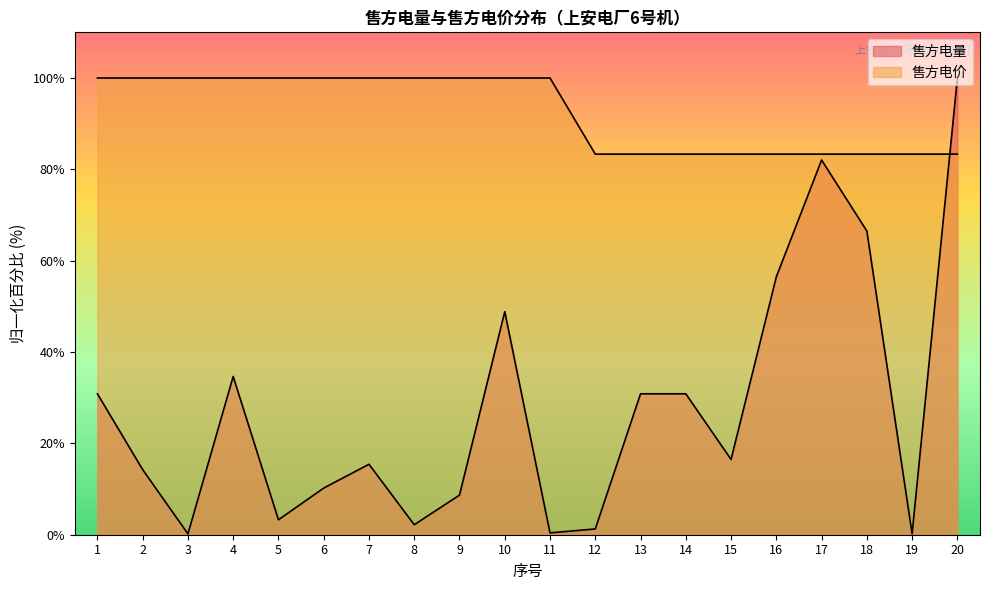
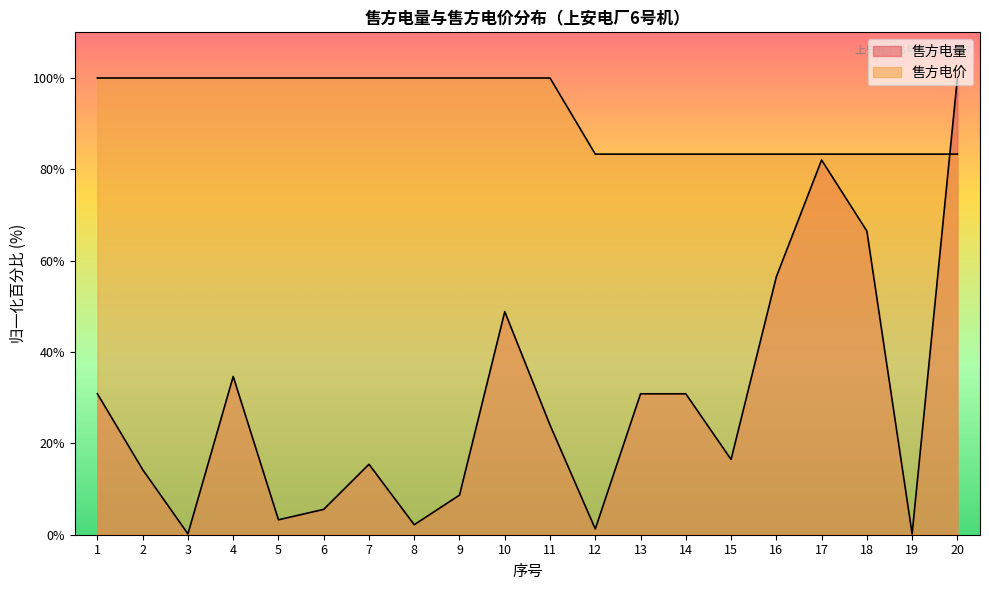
售方电量, 6: 10% -> 6%
售方电量, 11: 0% -> 24%
